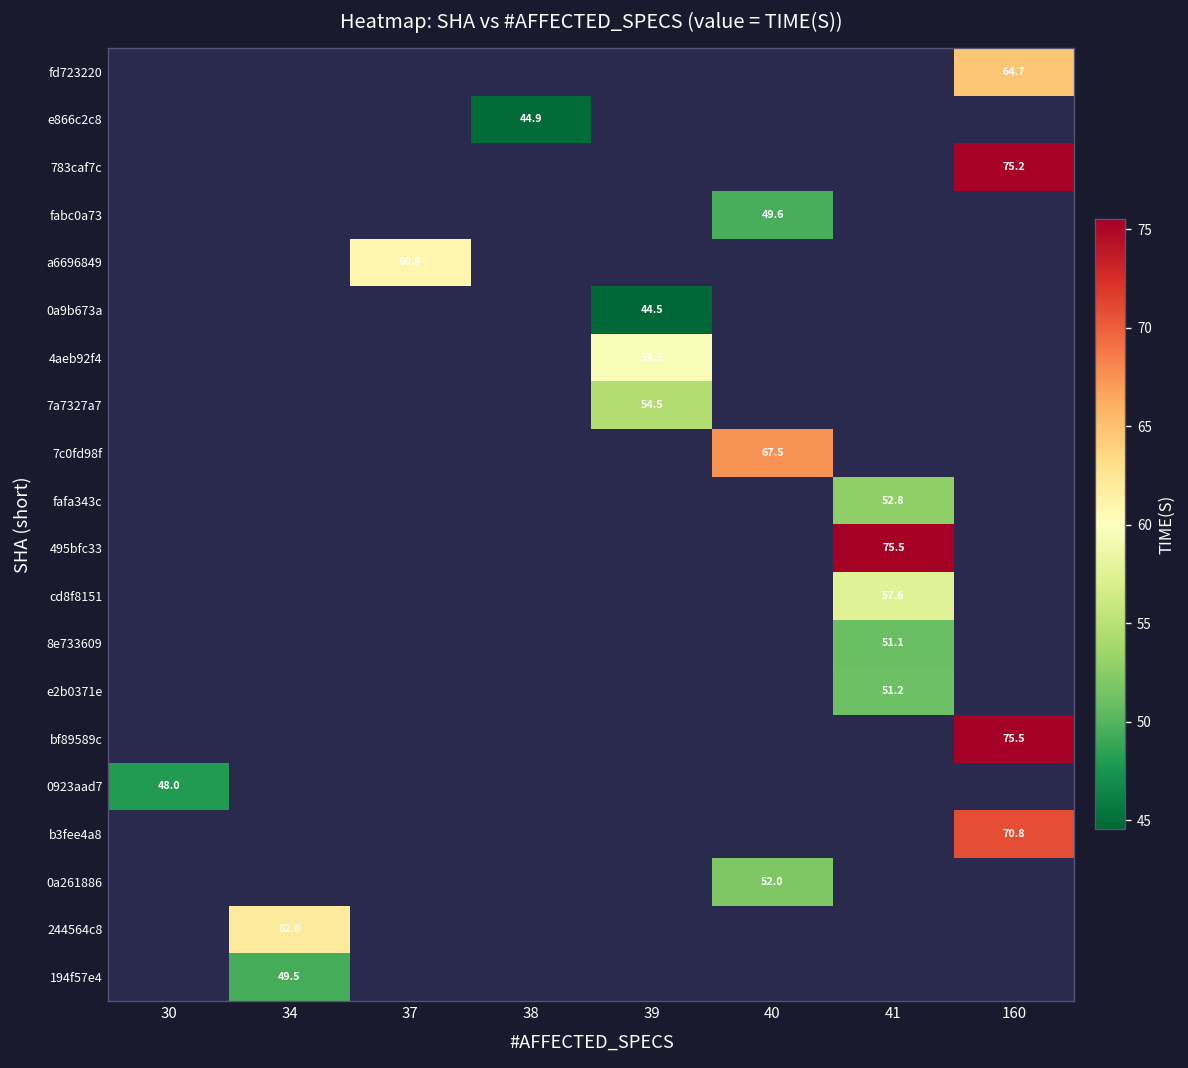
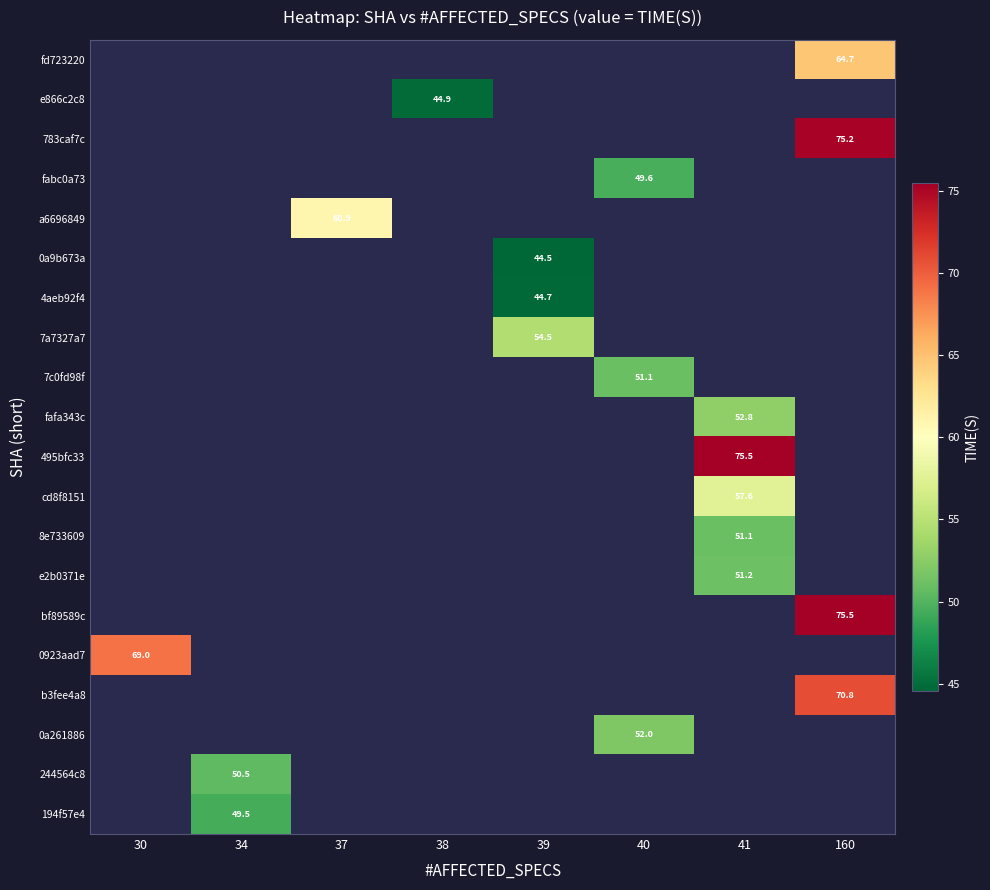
4aeb92f4, 39: 59.5 -> 44.7
7c0fd98f, 40: 67.5 -> 51.1
0923aad7, 30: 48.0 -> 69.0
244564c8, 34: 62.0 -> 50.5
